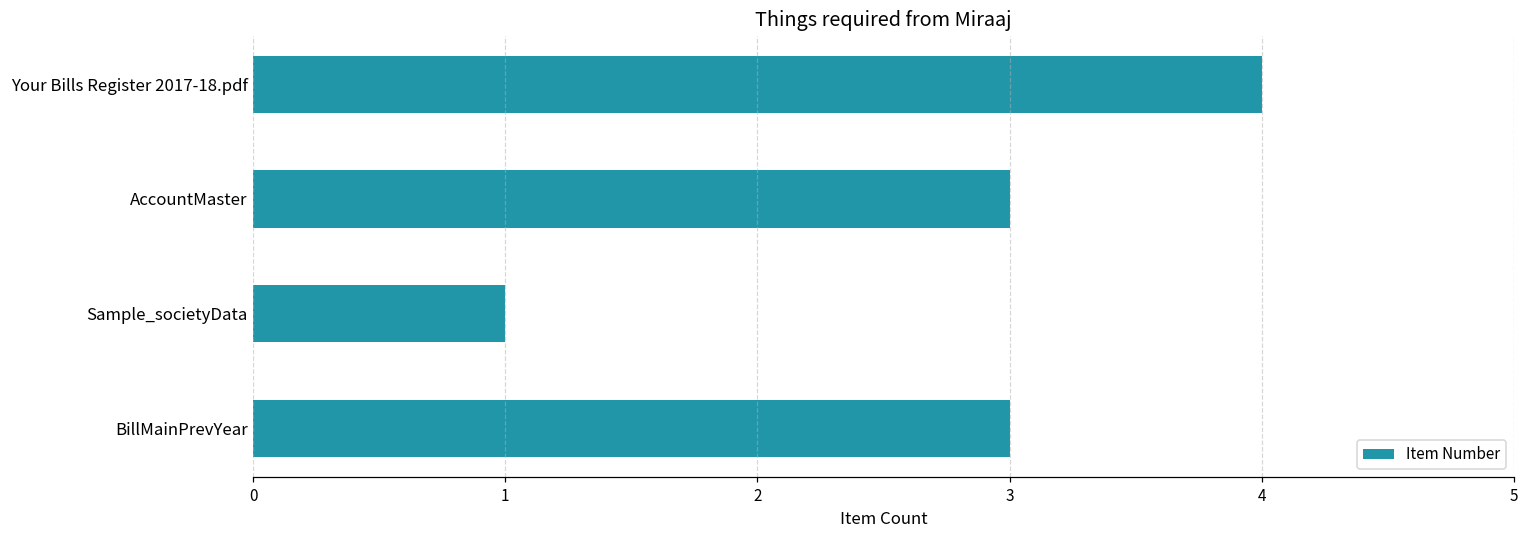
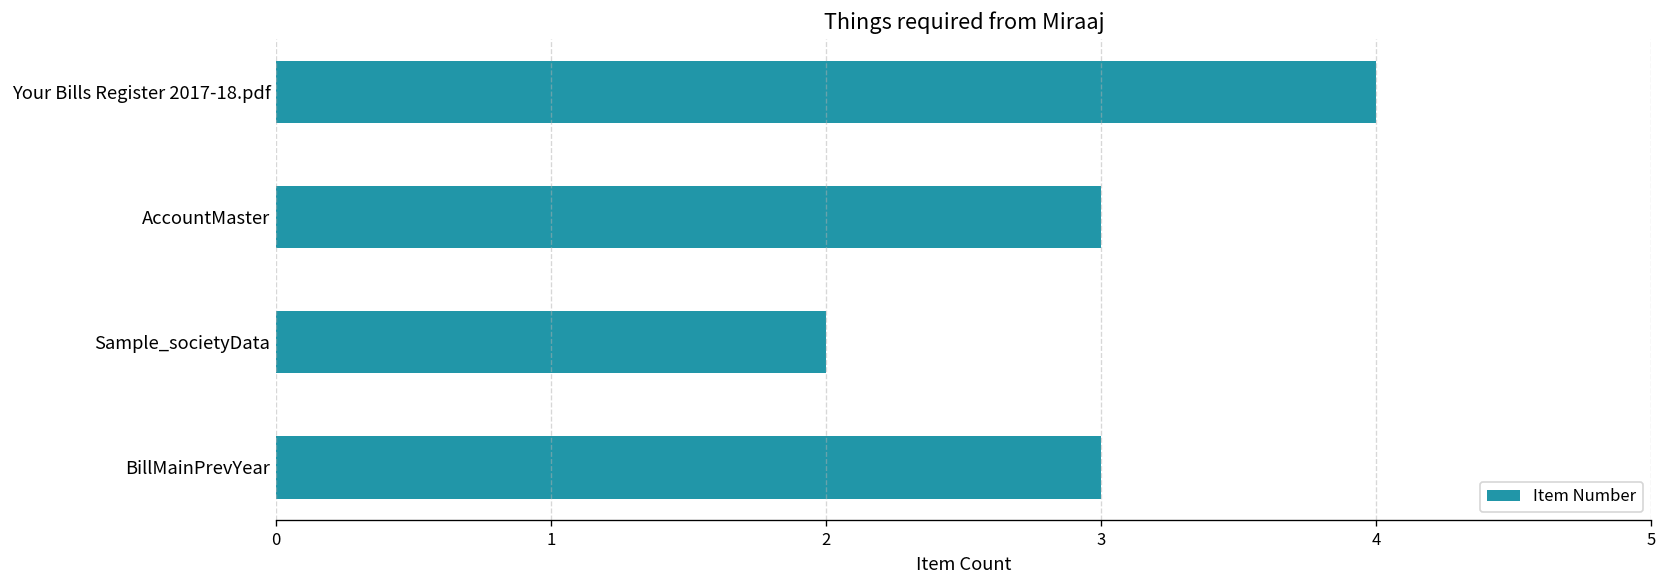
Sample_societyData: 1 -> 2
